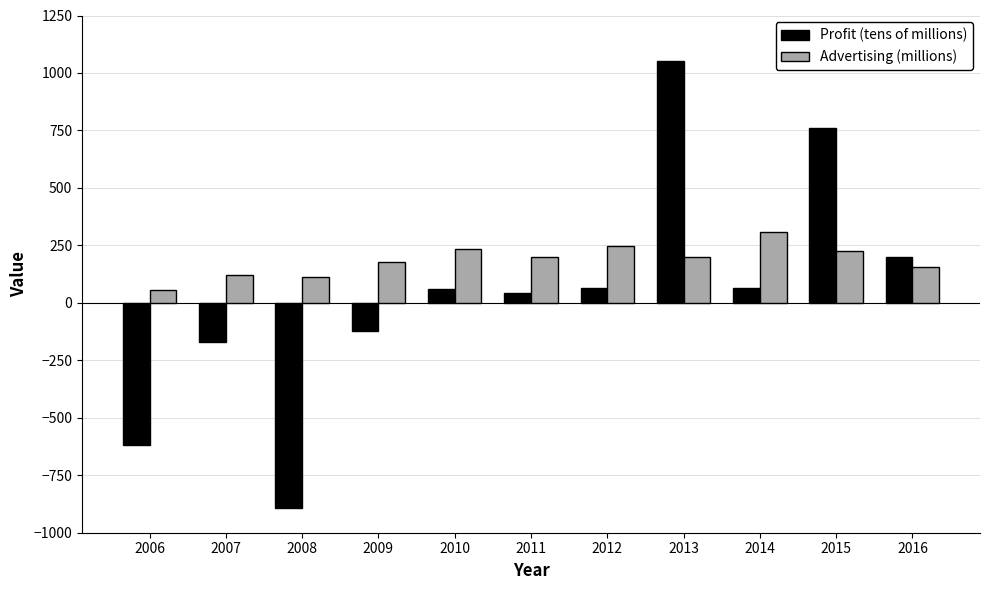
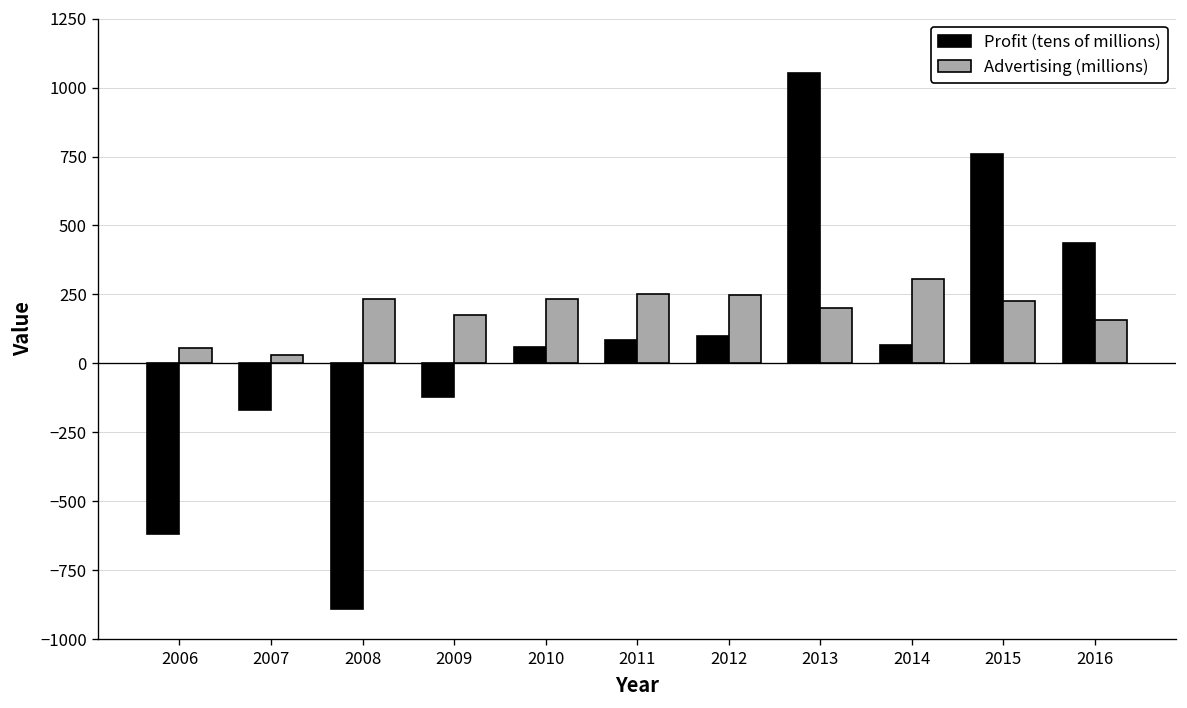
Advertising (millions), 2007: 120 -> 30
Advertising (millions), 2008: 110 -> 230
Profit (tens of millions), 2011: 40 -> 90
Advertising (millions), 2011: 200 -> 250
Profit (tens of millions), 2012: 60 -> 100
Profit (tens of millions), 2016: 200 -> 440
